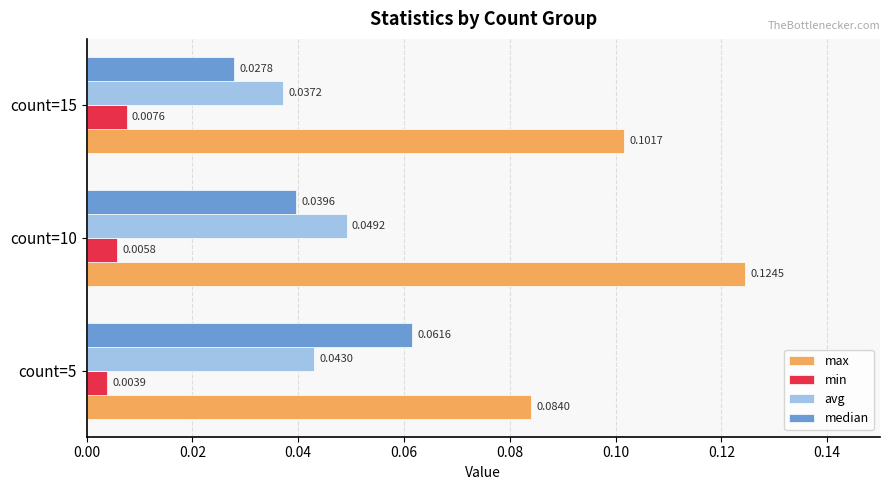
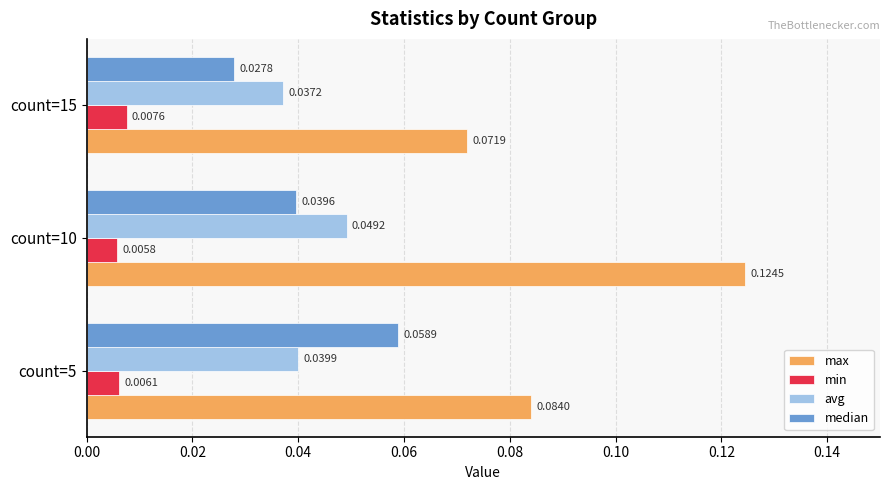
max, count=15: 0.1017 -> 0.0719
median, count=5: 0.0616 -> 0.0589
avg, count=5: 0.0430 -> 0.0399
min, count=5: 0.0039 -> 0.0061
